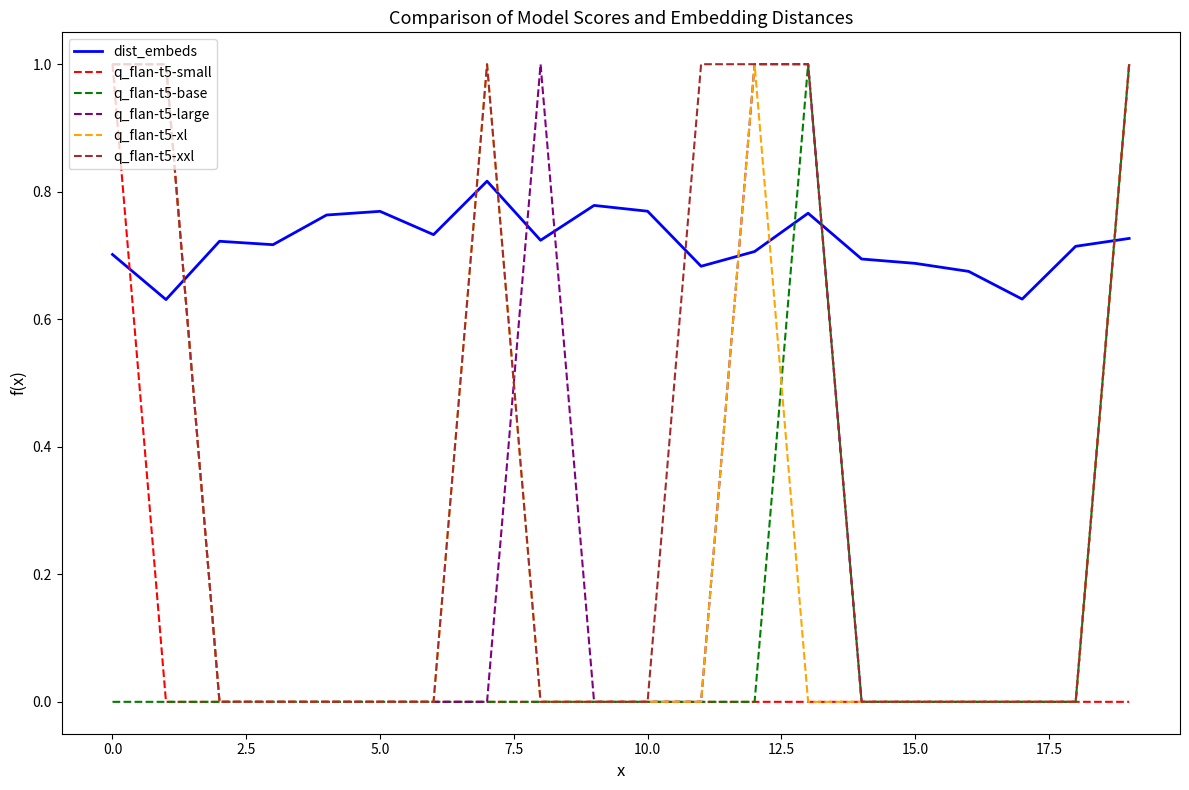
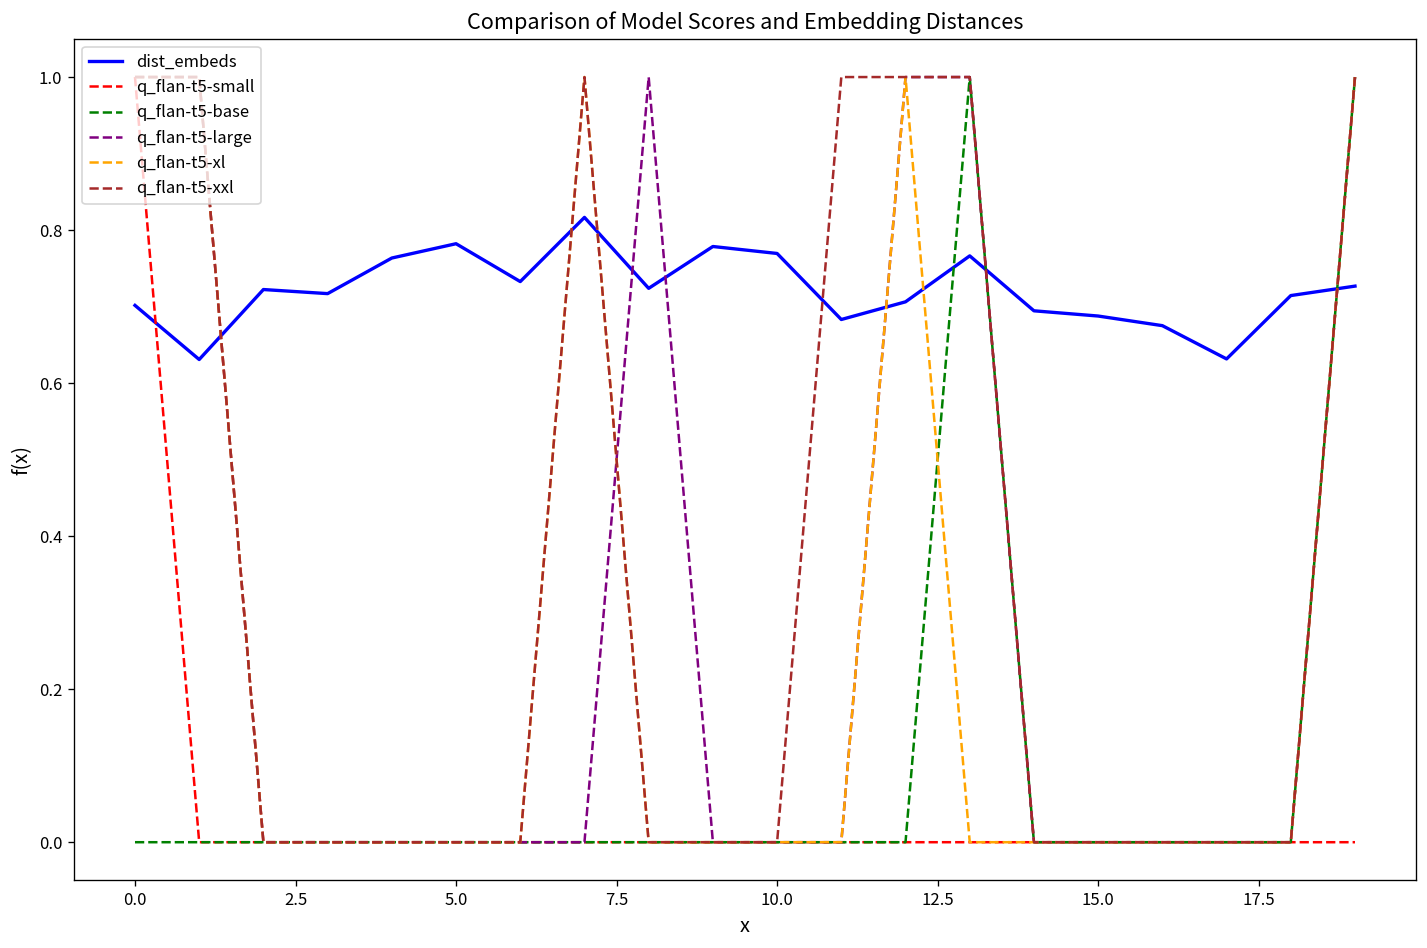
dist_embeds, 5.0: 0.77 -> 0.78
